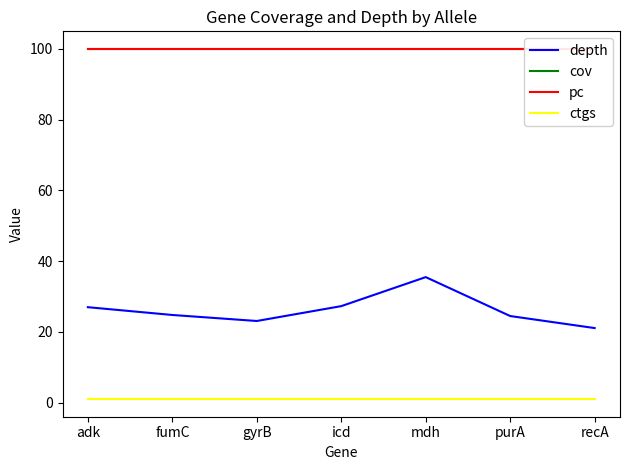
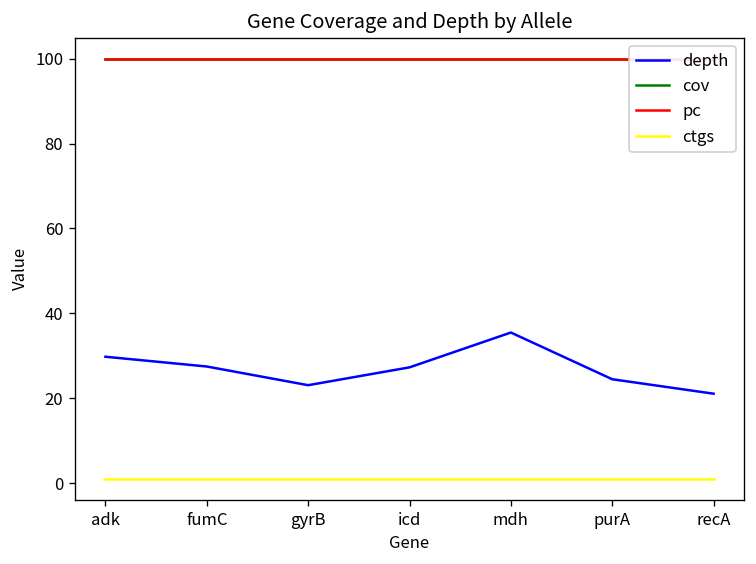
depth, adk: 27 -> 30
depth, fumC: 25 -> 28
